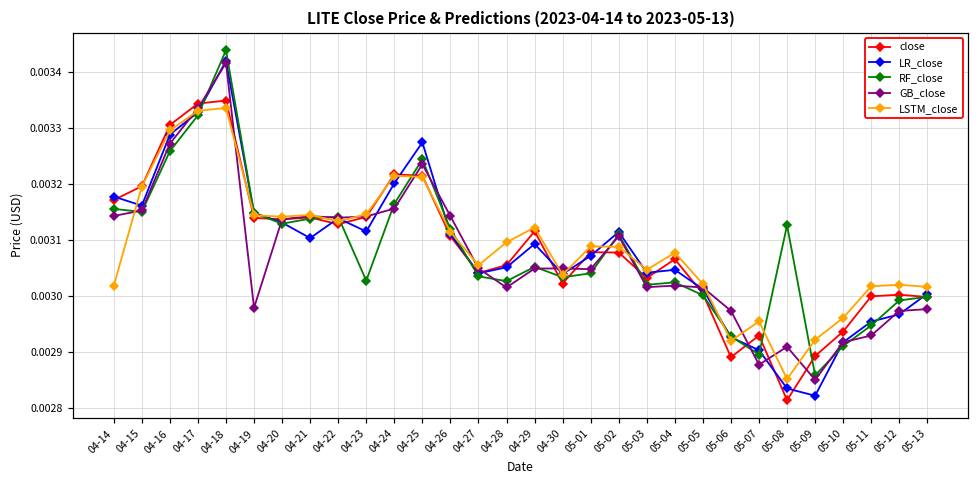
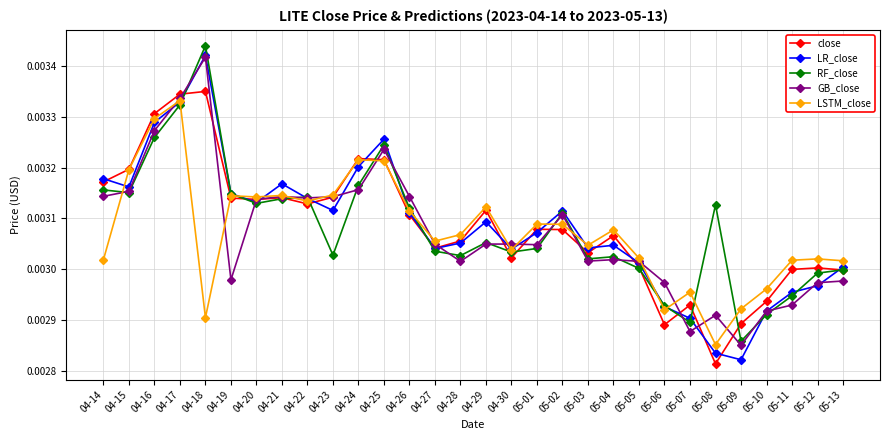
LSTM_close, 04-18: 0.00334 -> 0.00291
LR_close, 04-21: 0.00310 -> 0.00317
LR_close, 04-25: 0.00327 -> 0.00326
LSTM_close, 04-28: 0.00310 -> 0.00307
